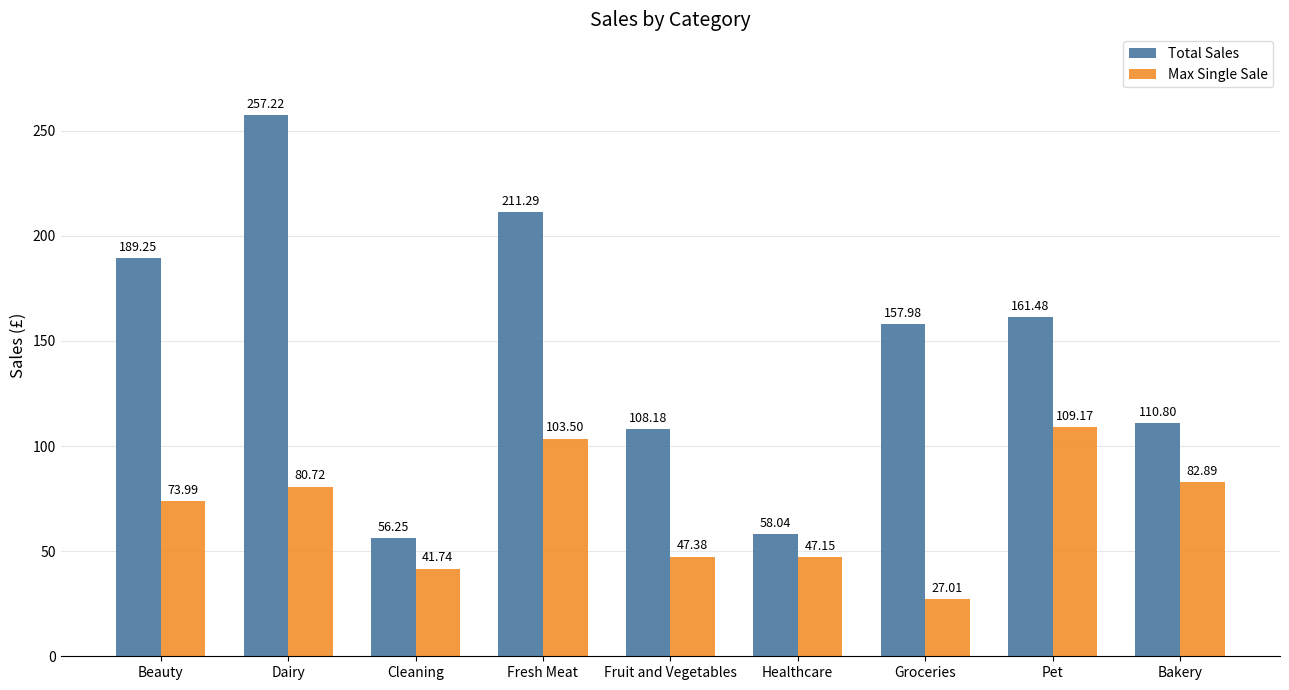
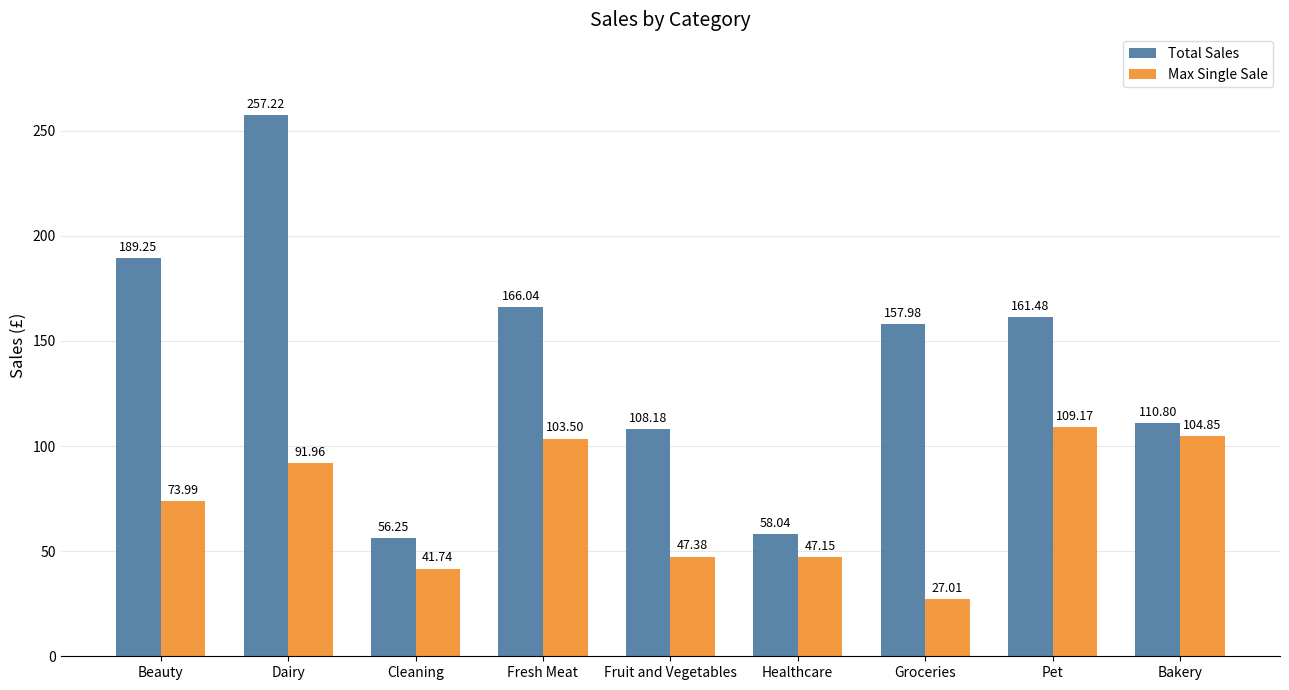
Max Single Sale, Dairy: 80.72 -> 91.96
Total Sales, Fresh Meat: 211.29 -> 166.04
Max Single Sale, Bakery: 82.89 -> 104.85
